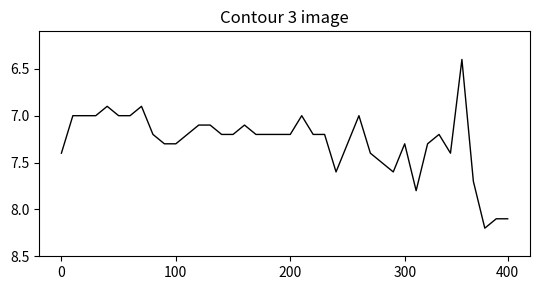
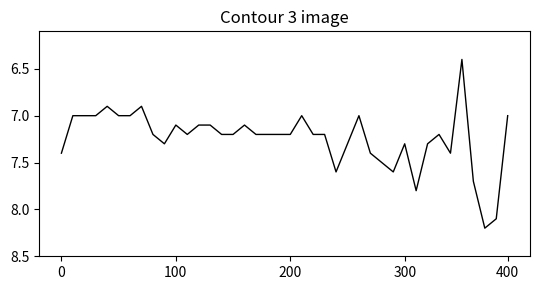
100: 7.3 -> 7.1
400: 8.1 -> 7.0
